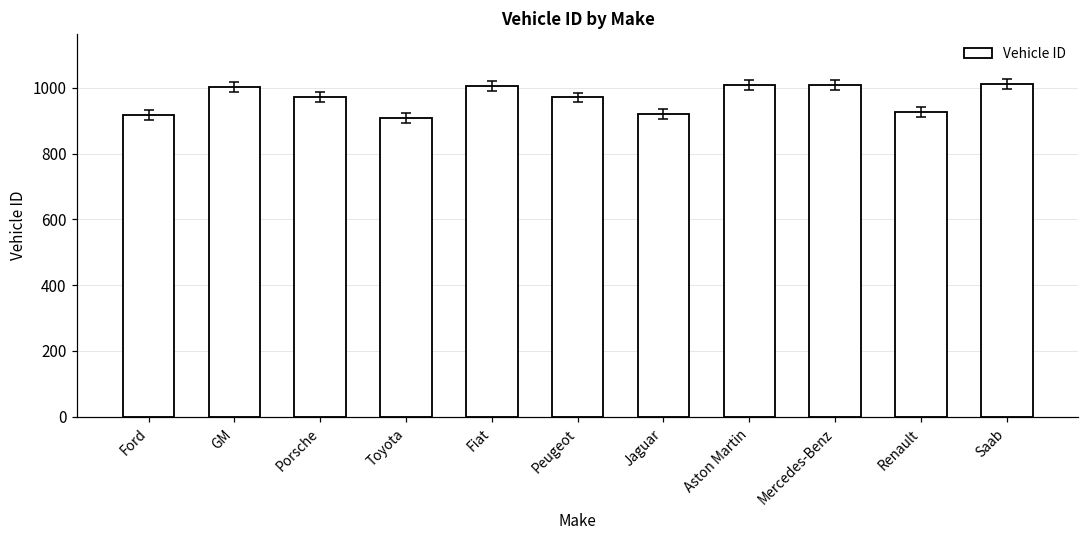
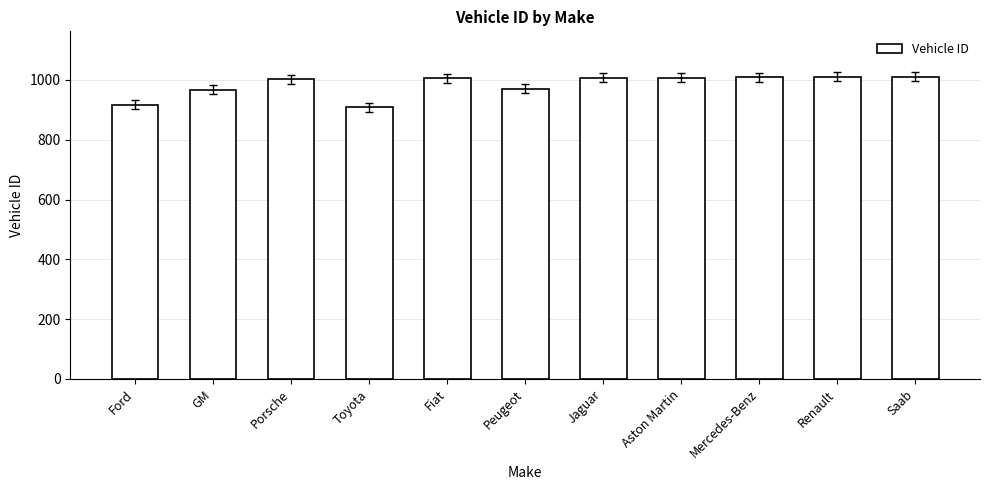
Vehicle ID, GM: 1000 -> 970
Vehicle ID, Porsche: 970 -> 1000
Vehicle ID, Jaguar: 920 -> 1010
Vehicle ID, Renault: 930 -> 1010
